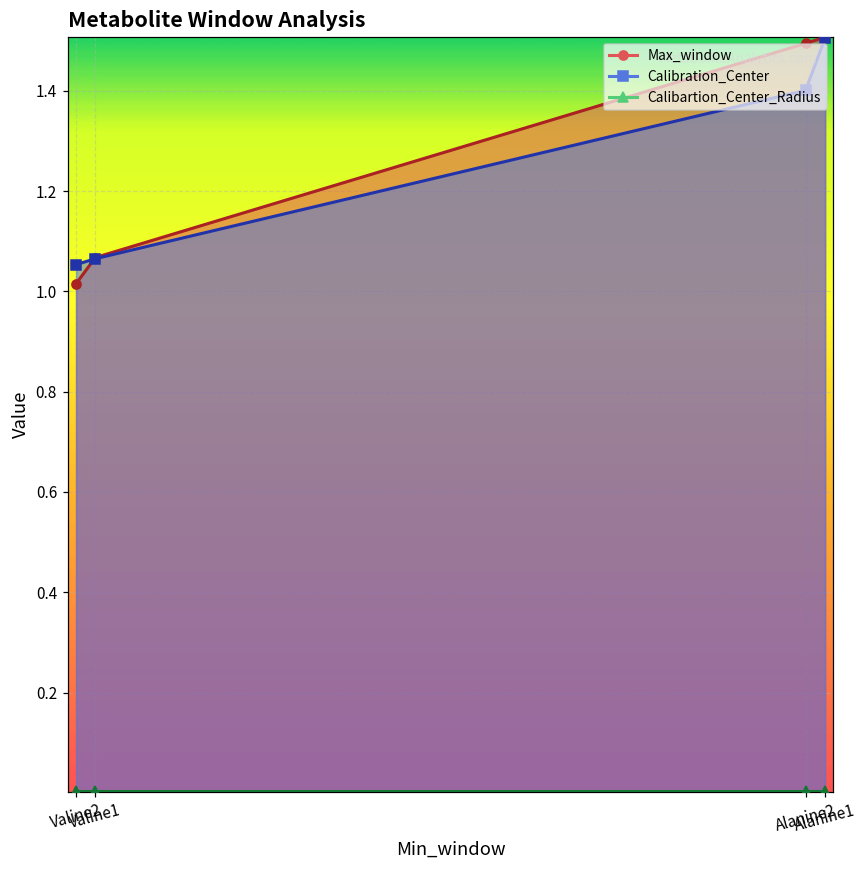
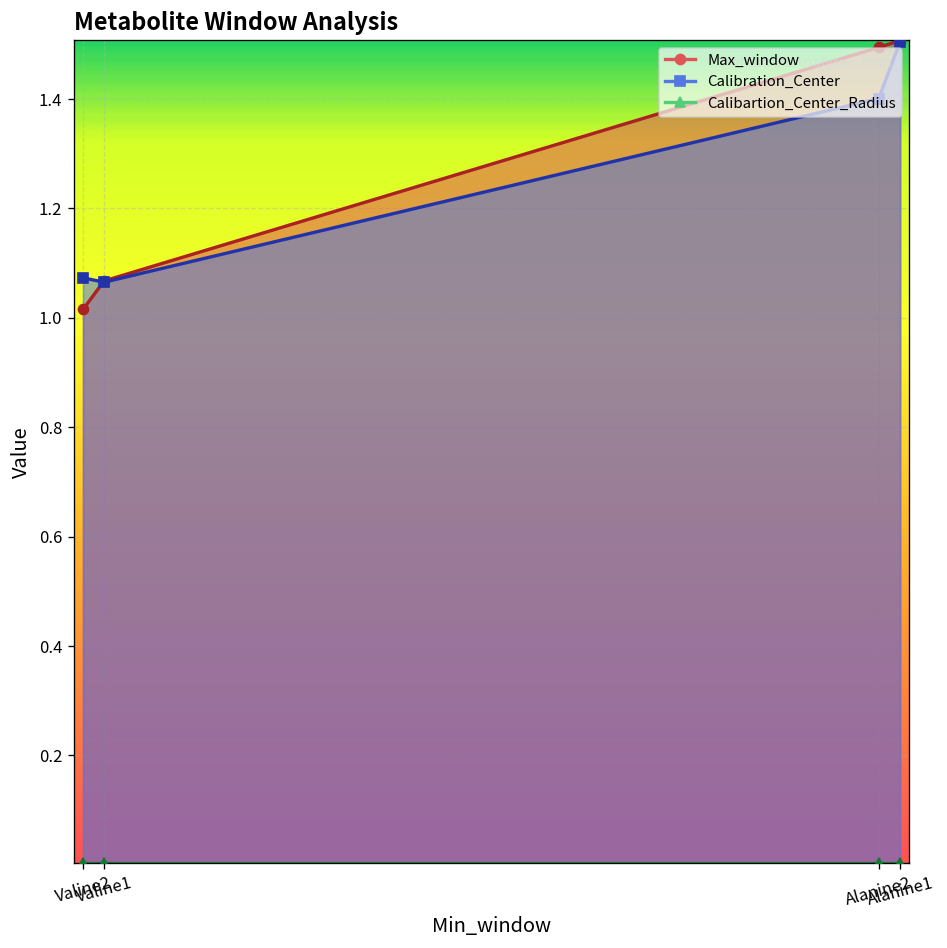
Calibration_Center, Valine2: 1.05 -> 1.07
